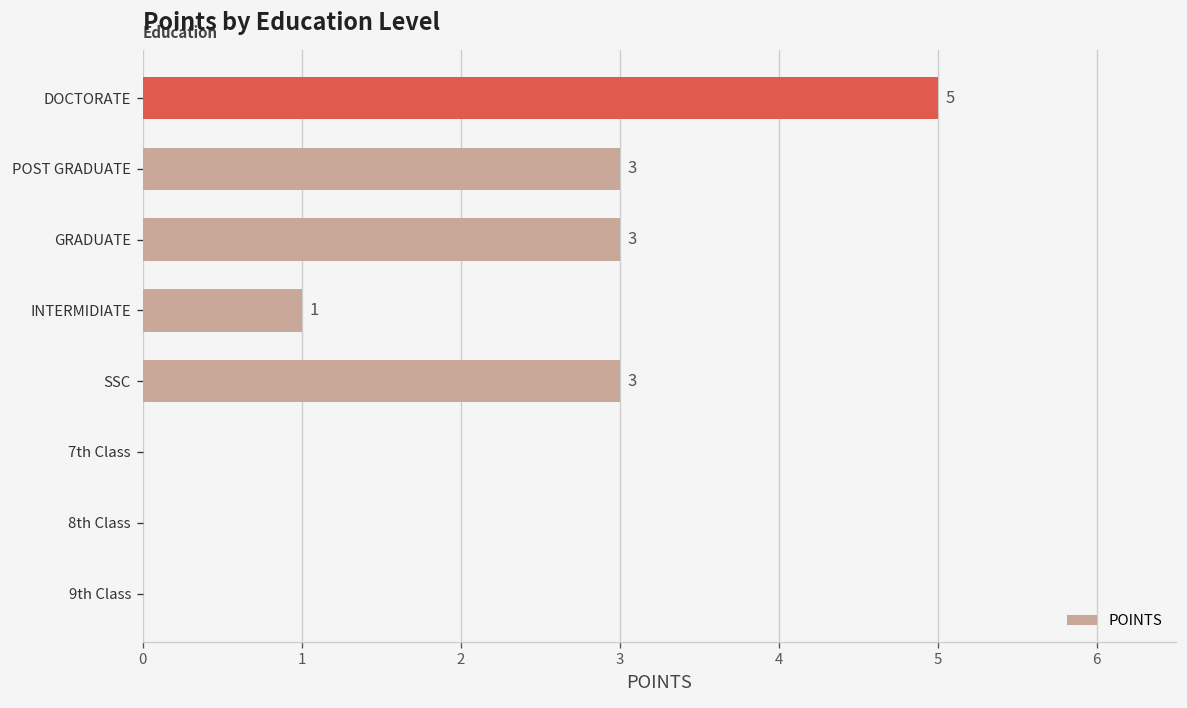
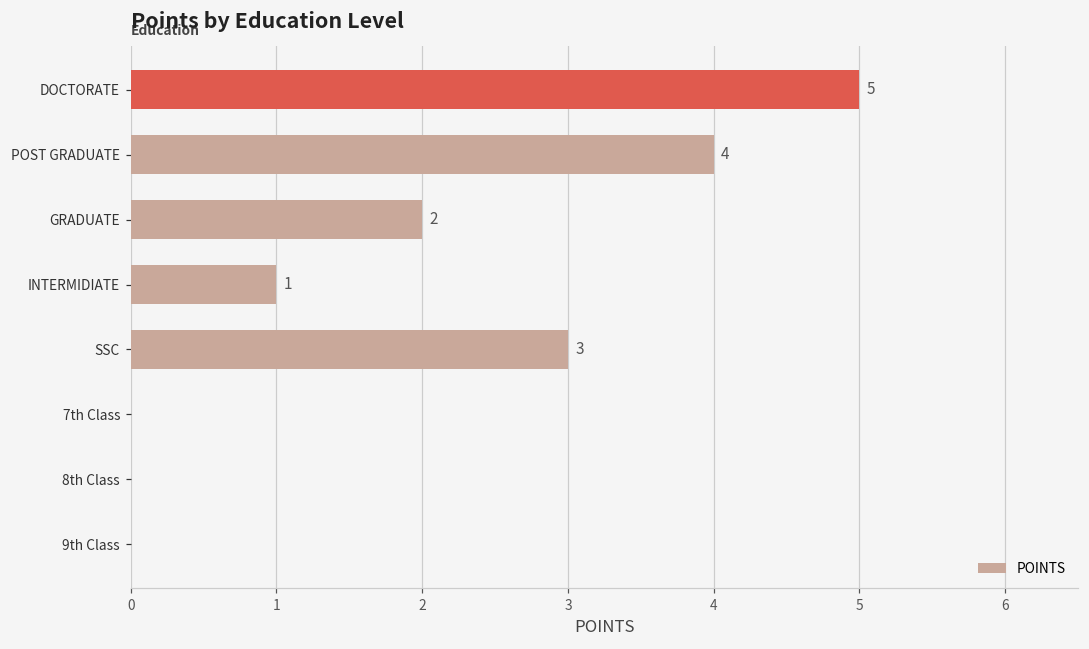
POST GRADUATE: 3 -> 4
GRADUATE: 3 -> 2
